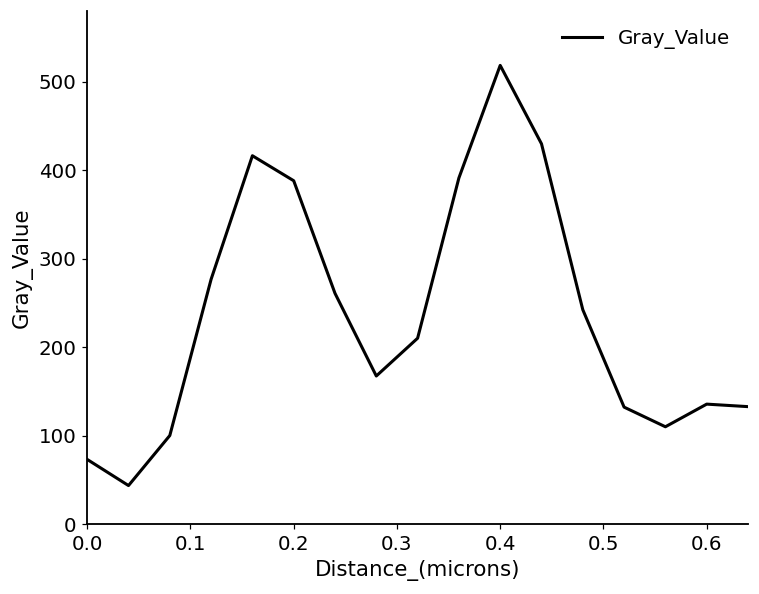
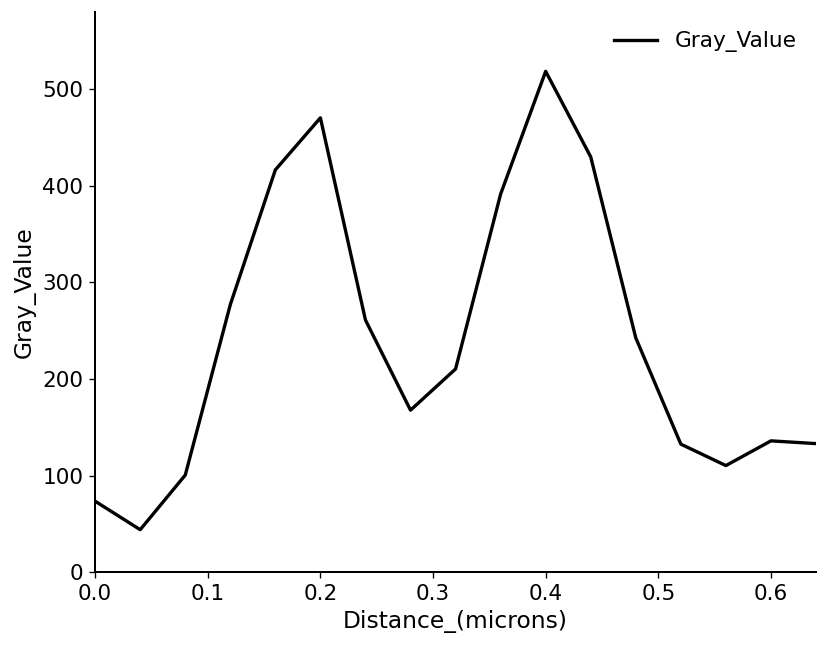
0.2: 390 -> 470
